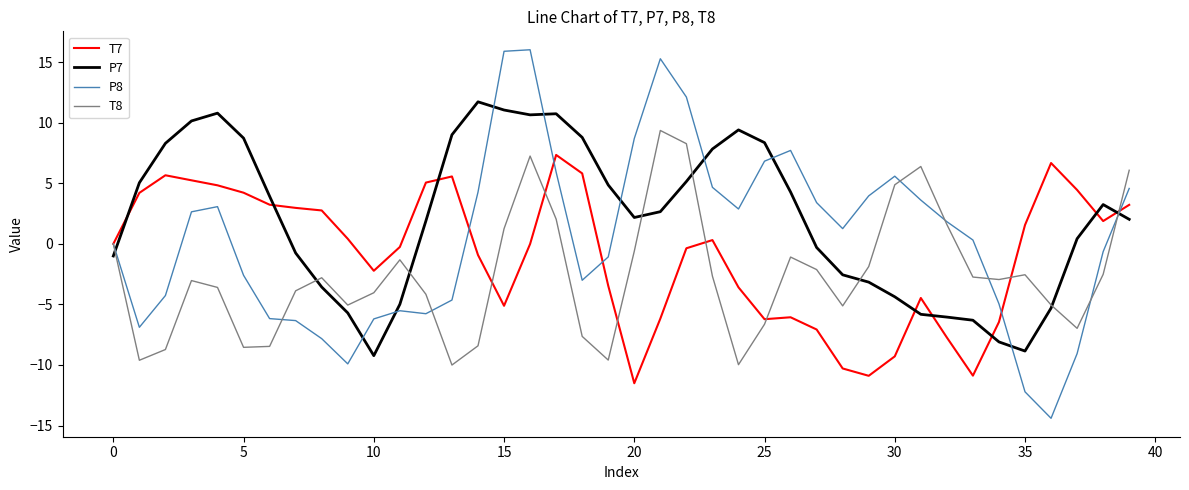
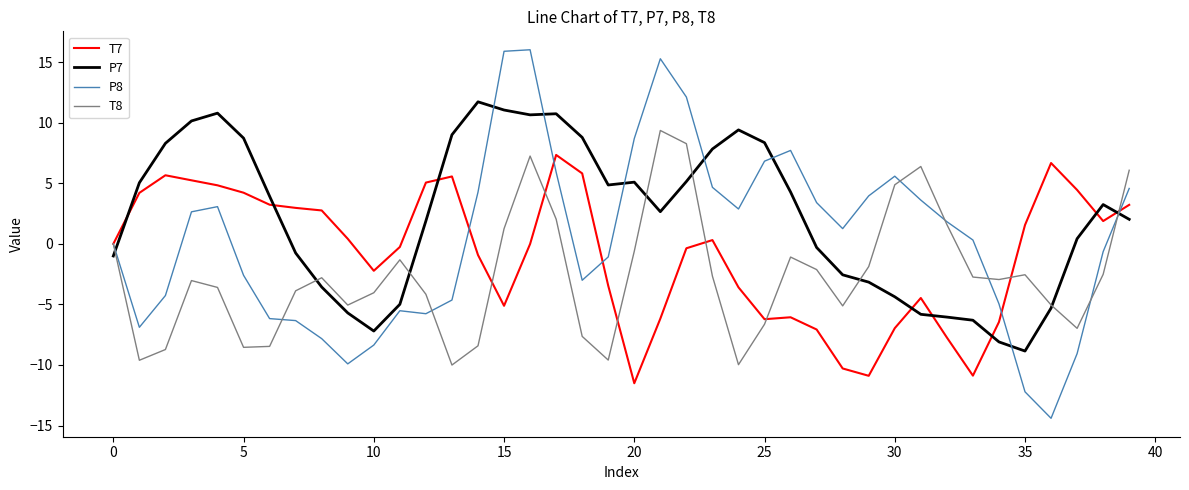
P7, 10: -9.2 -> -7.2
P8, 10: -6.2 -> -8.4
P7, 20: 2.2 -> 5.1
T7, 30: -9.3 -> -7.0
